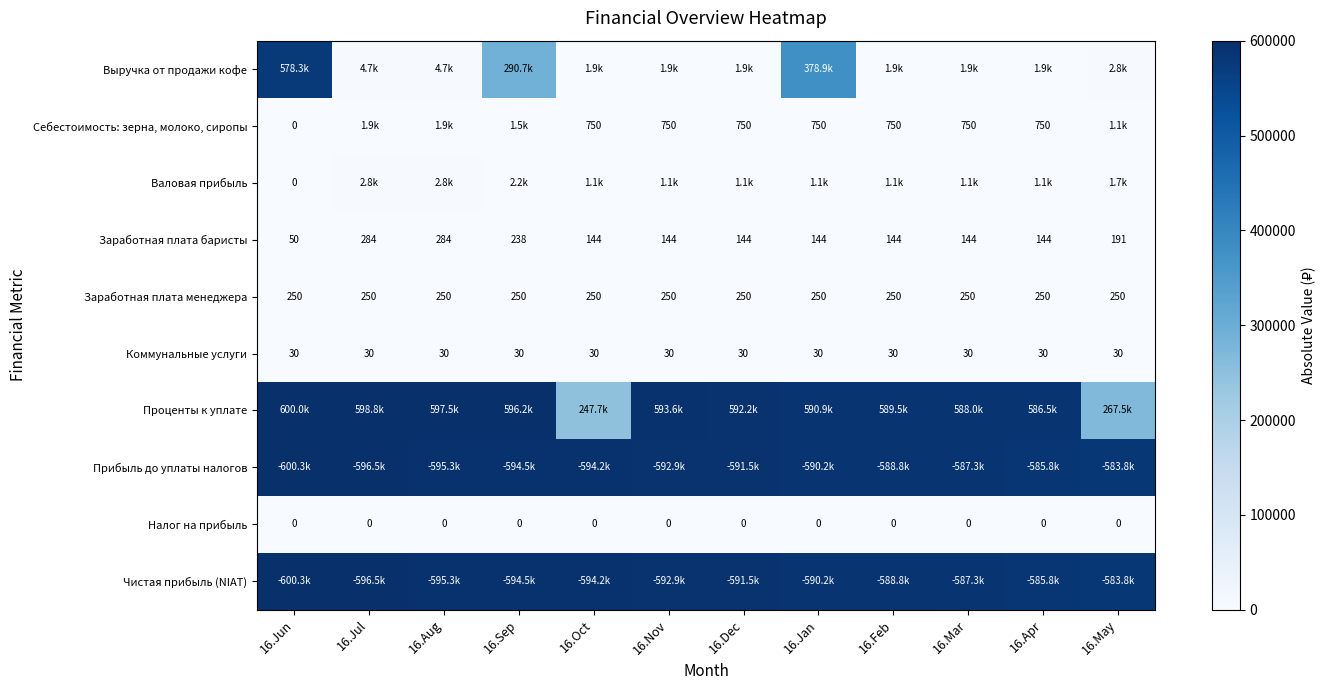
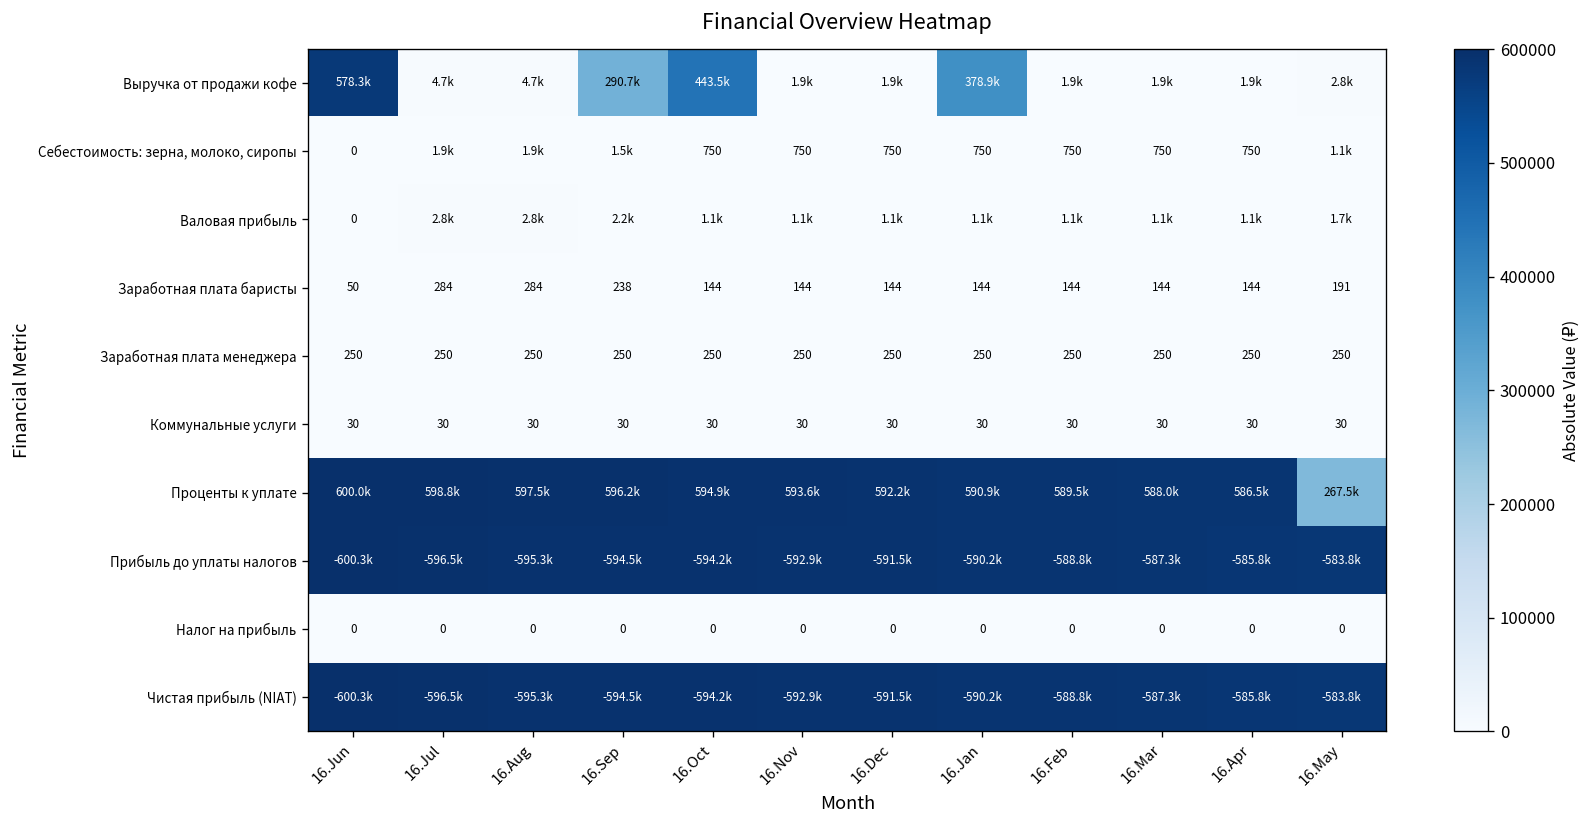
Выручка от продажи кофе, 16.Oct: 1.9k -> 443.5k
Проценты к уплате, 16.Oct: 247.7k -> 594.9k
